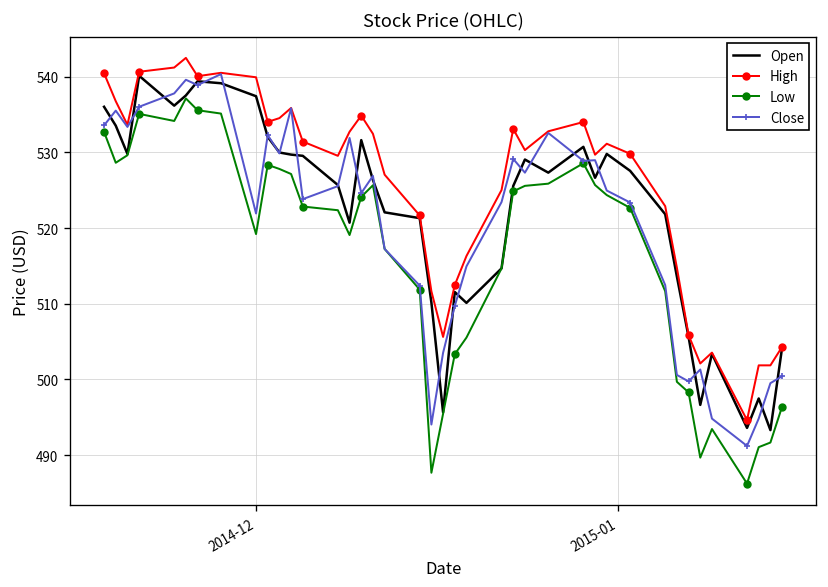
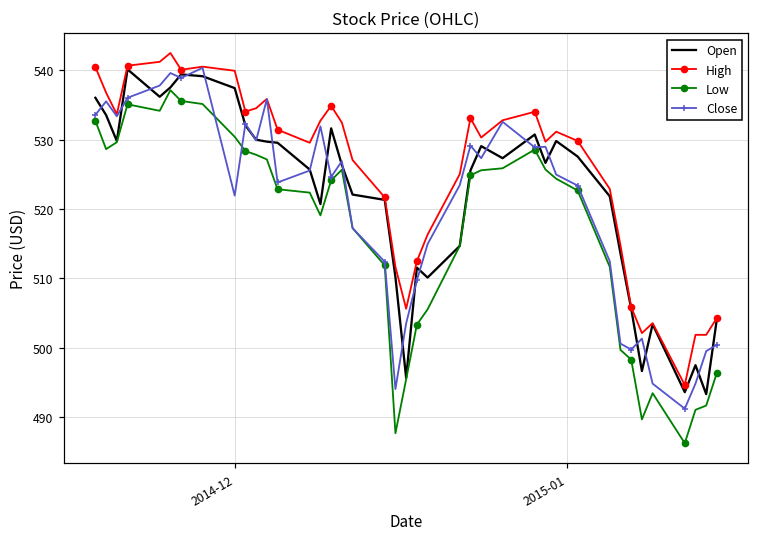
Low, 2014-12: 519 -> 530
